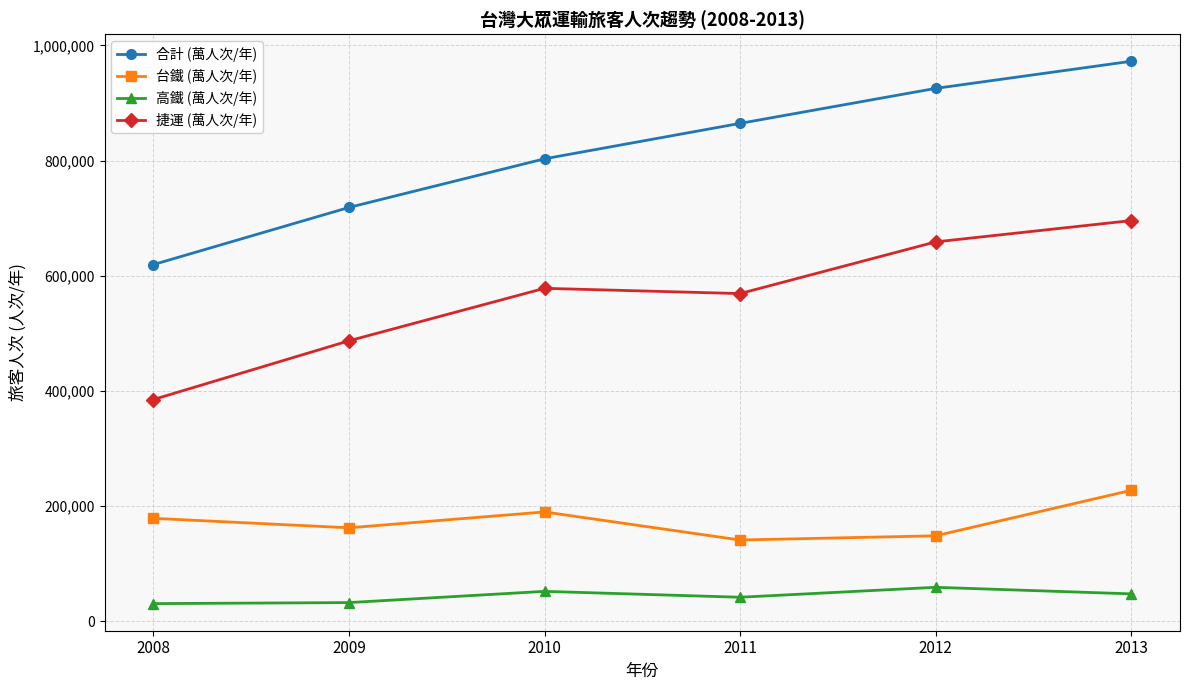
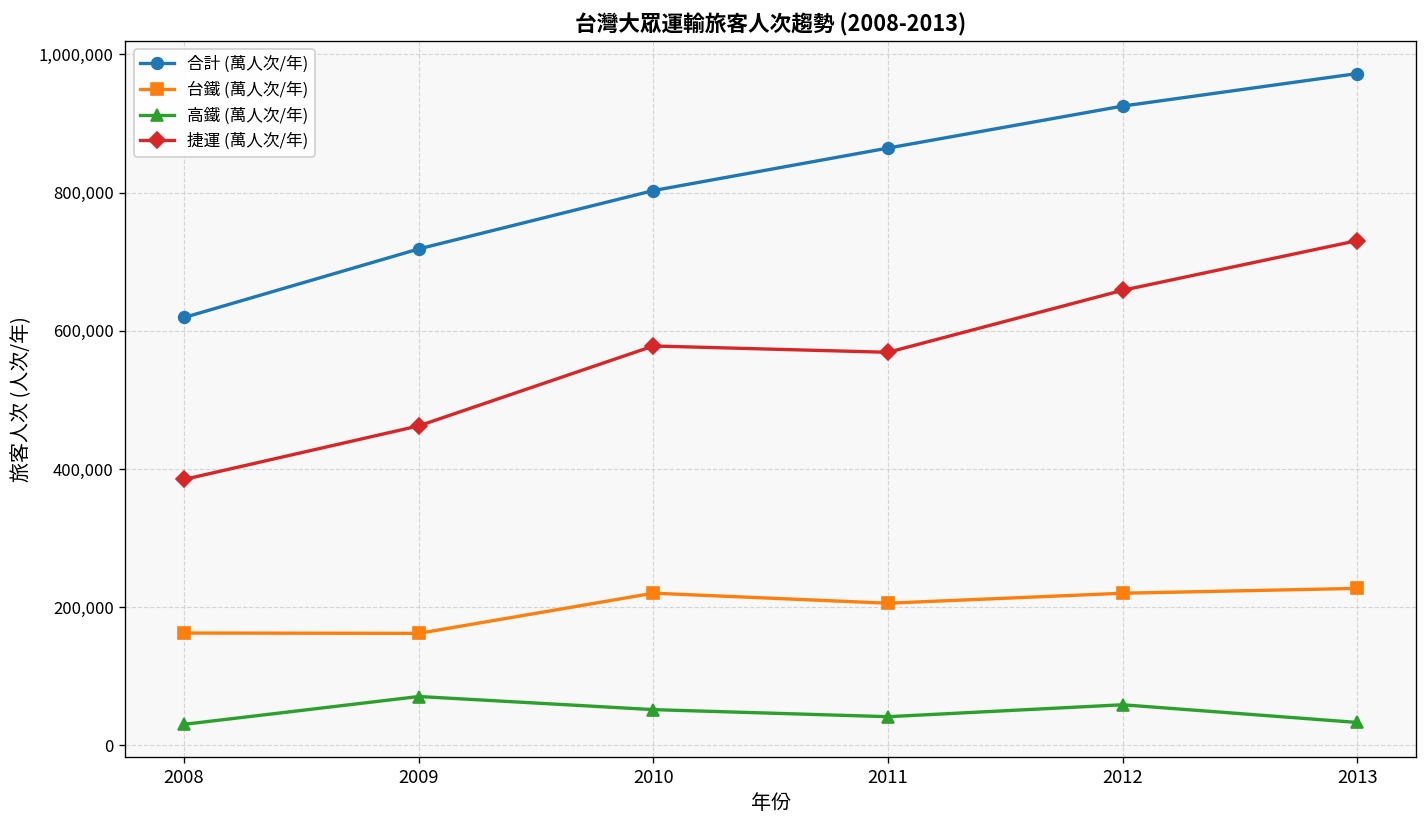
台鐵 (萬人次/年), 2008: 180,000 -> 160,000
高鐵 (萬人次/年), 2009: 30,000 -> 70,000
捷運 (萬人次/年), 2009: 490,000 -> 460,000
台鐵 (萬人次/年), 2010: 190,000 -> 220,000
台鐵 (萬人次/年), 2011: 140,000 -> 210,000
台鐵 (萬人次/年), 2012: 150,000 -> 220,000
高鐵 (萬人次/年), 2013: 50,000 -> 30,000
捷運 (萬人次/年), 2013: 700,000 -> 730,000
